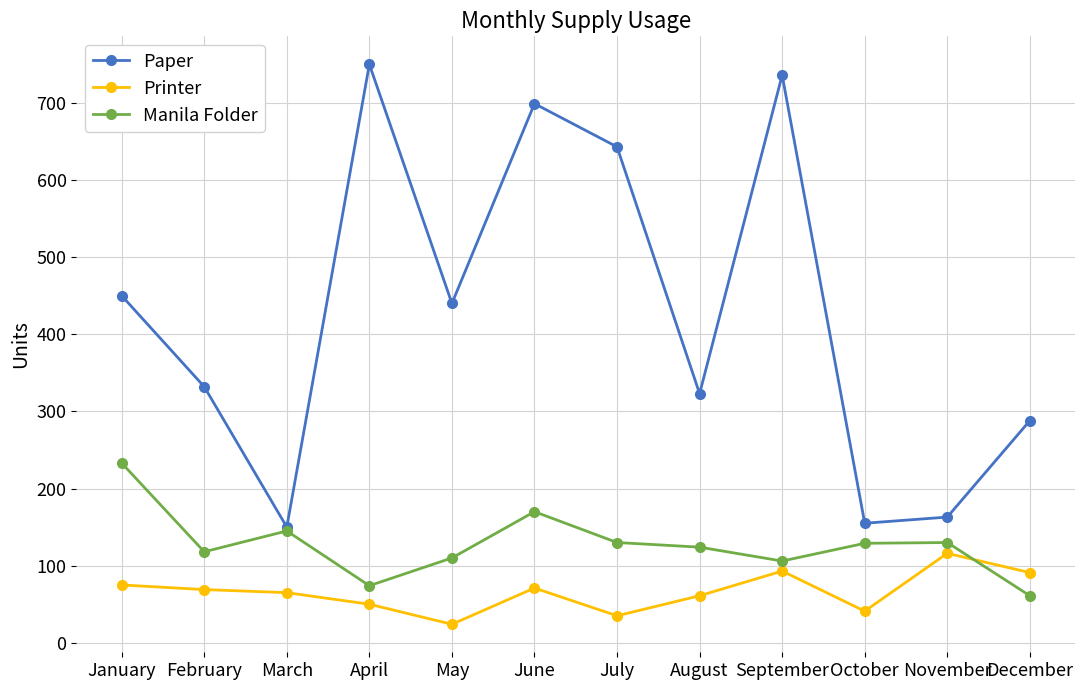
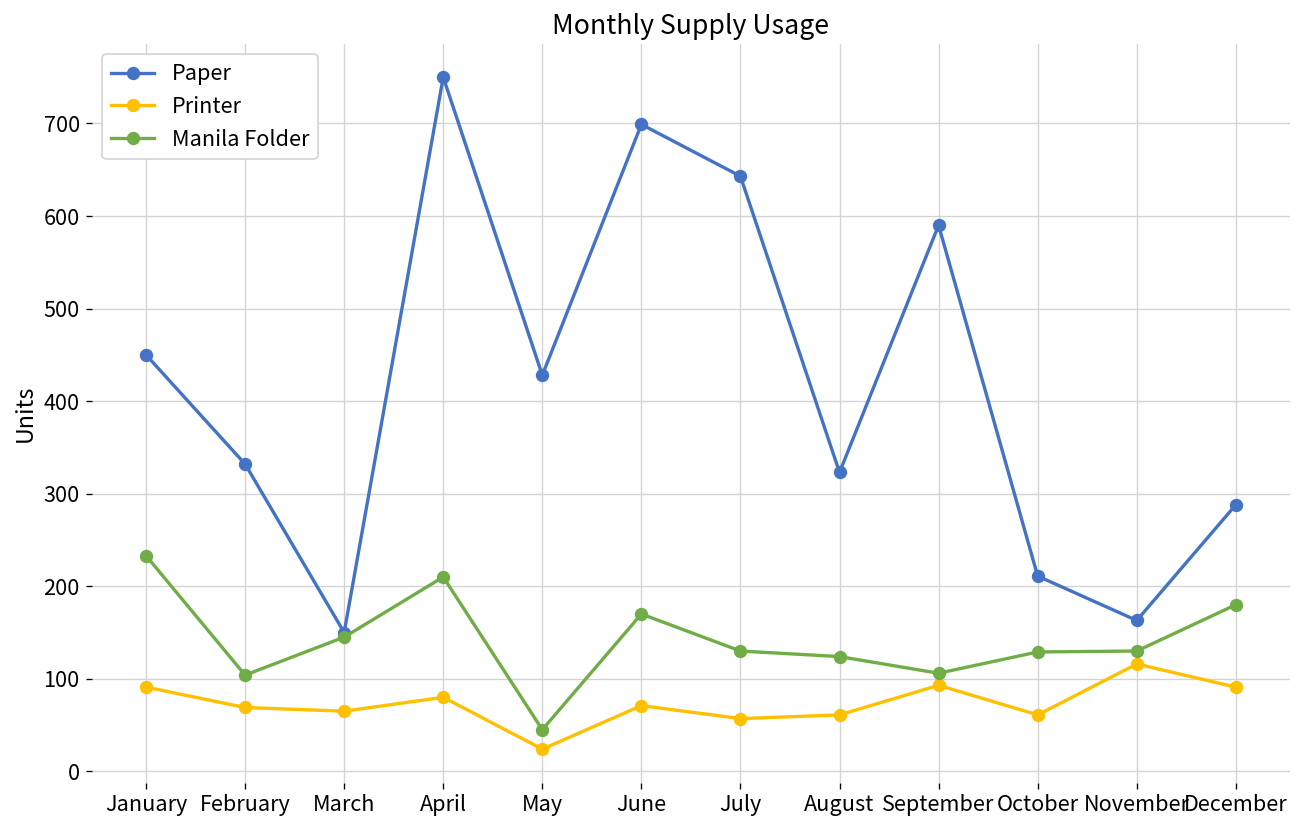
Printer, January: 80 -> 90
Manila Folder, February: 120 -> 100
Printer, April: 50 -> 80
Manila Folder, April: 70 -> 210
Paper, May: 440 -> 430
Manila Folder, May: 110 -> 50
Printer, July: 40 -> 60
Paper, September: 740 -> 590
Paper, October: 160 -> 210
Printer, October: 40 -> 60
Manila Folder, December: 60 -> 180
